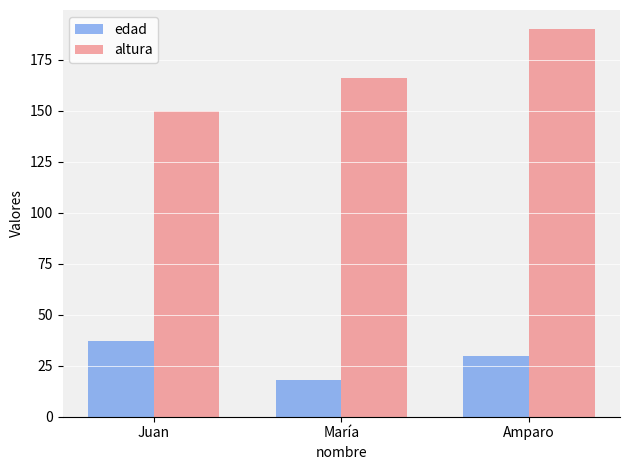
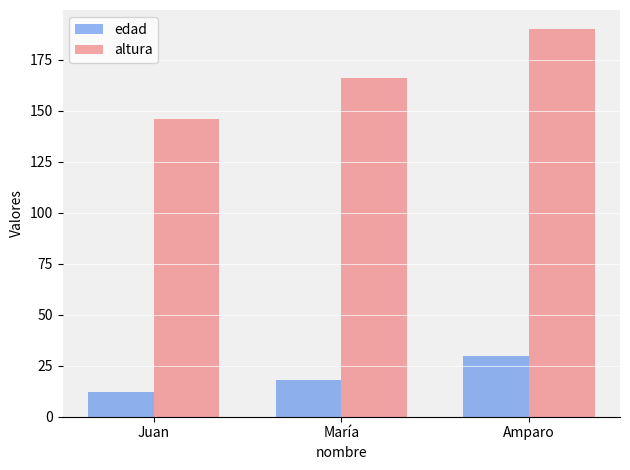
edad, Juan: 37 -> 12
altura, Juan: 150 -> 146
